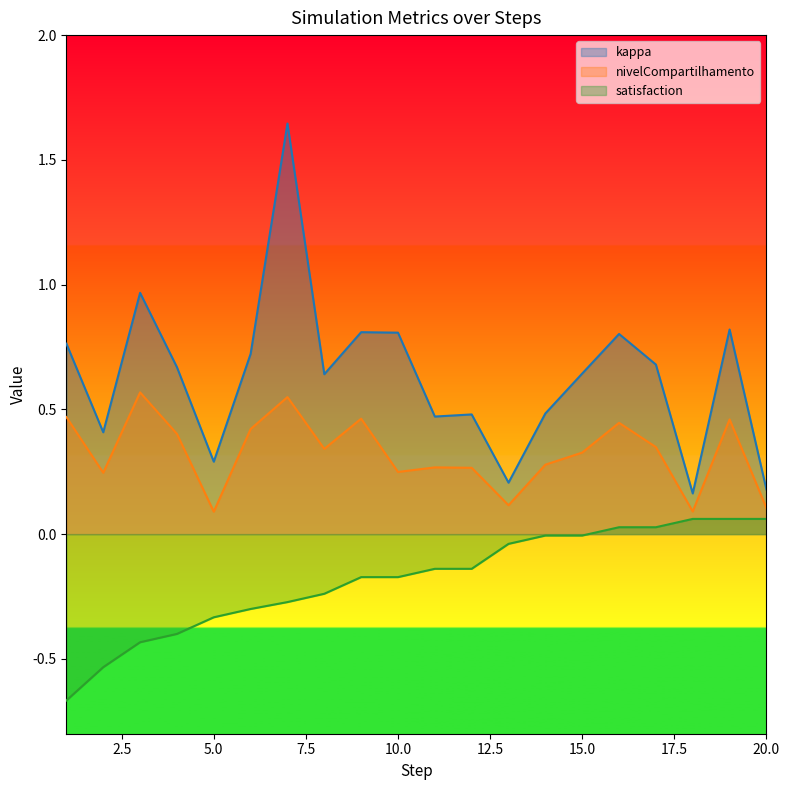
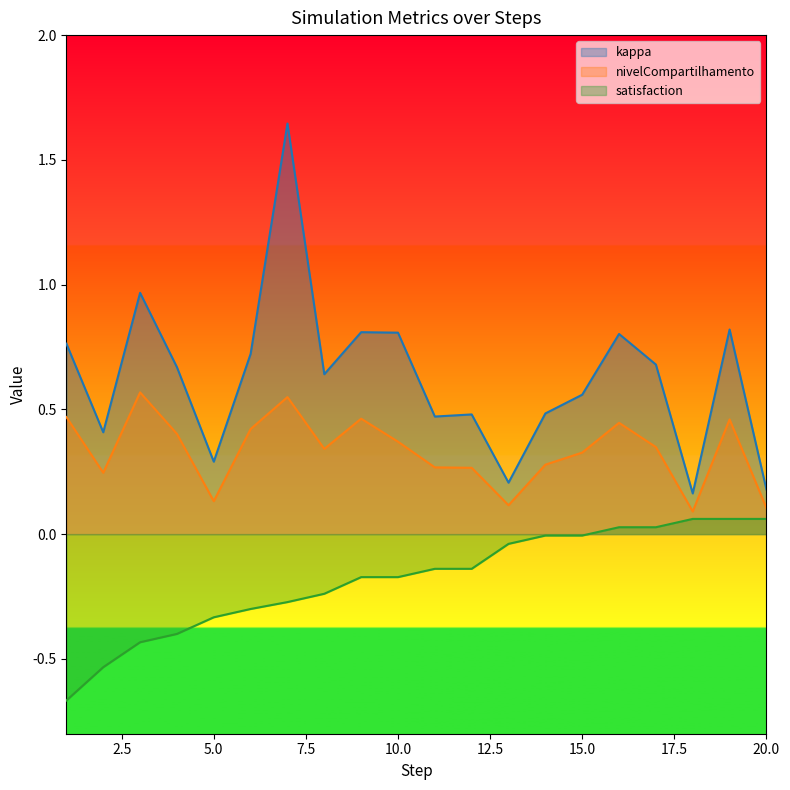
nivelCompartilhamento, 5.0: 0.09 -> 0.13
nivelCompartilhamento, 10.0: 0.25 -> 0.37
kappa, 15.0: 0.64 -> 0.56
